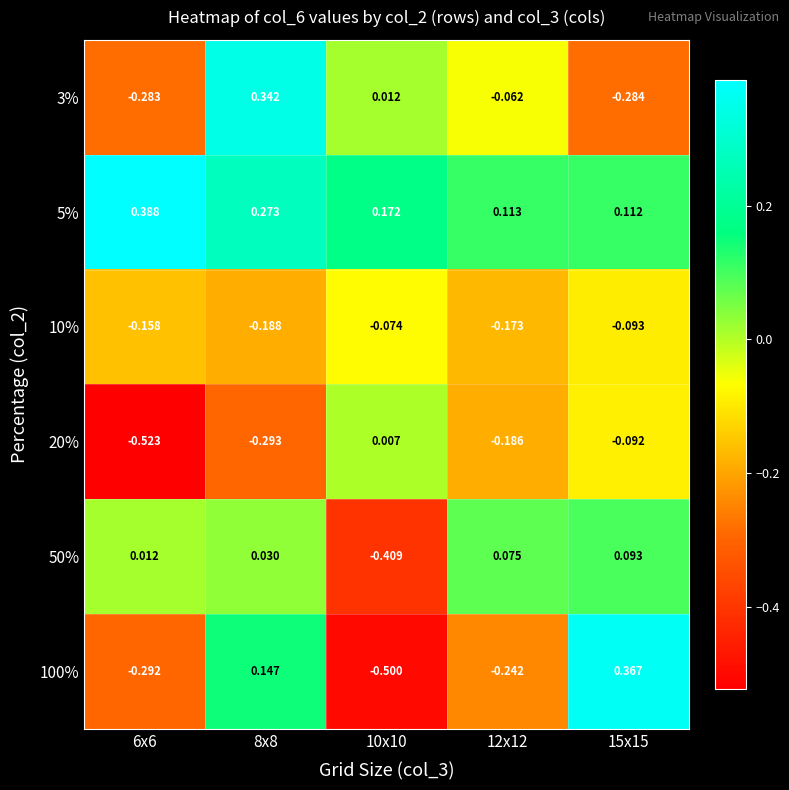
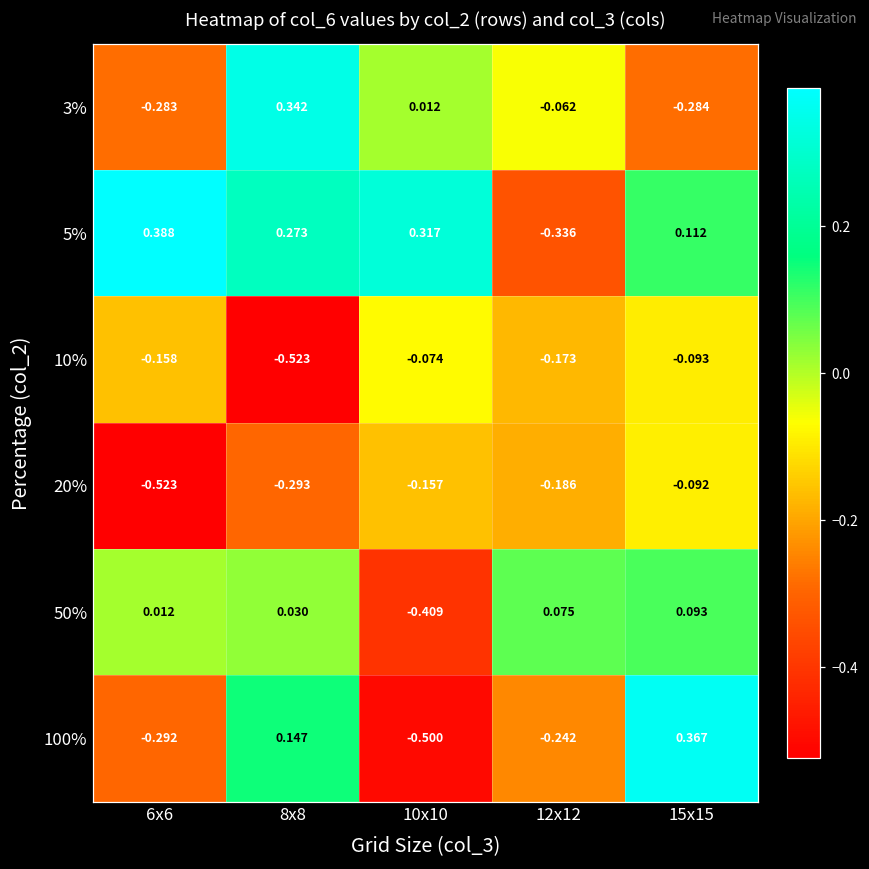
5%, 10x10: 0.172 -> 0.317
5%, 12x12: 0.113 -> -0.336
10%, 8x8: -0.188 -> -0.523
20%, 10x10: 0.007 -> -0.157
